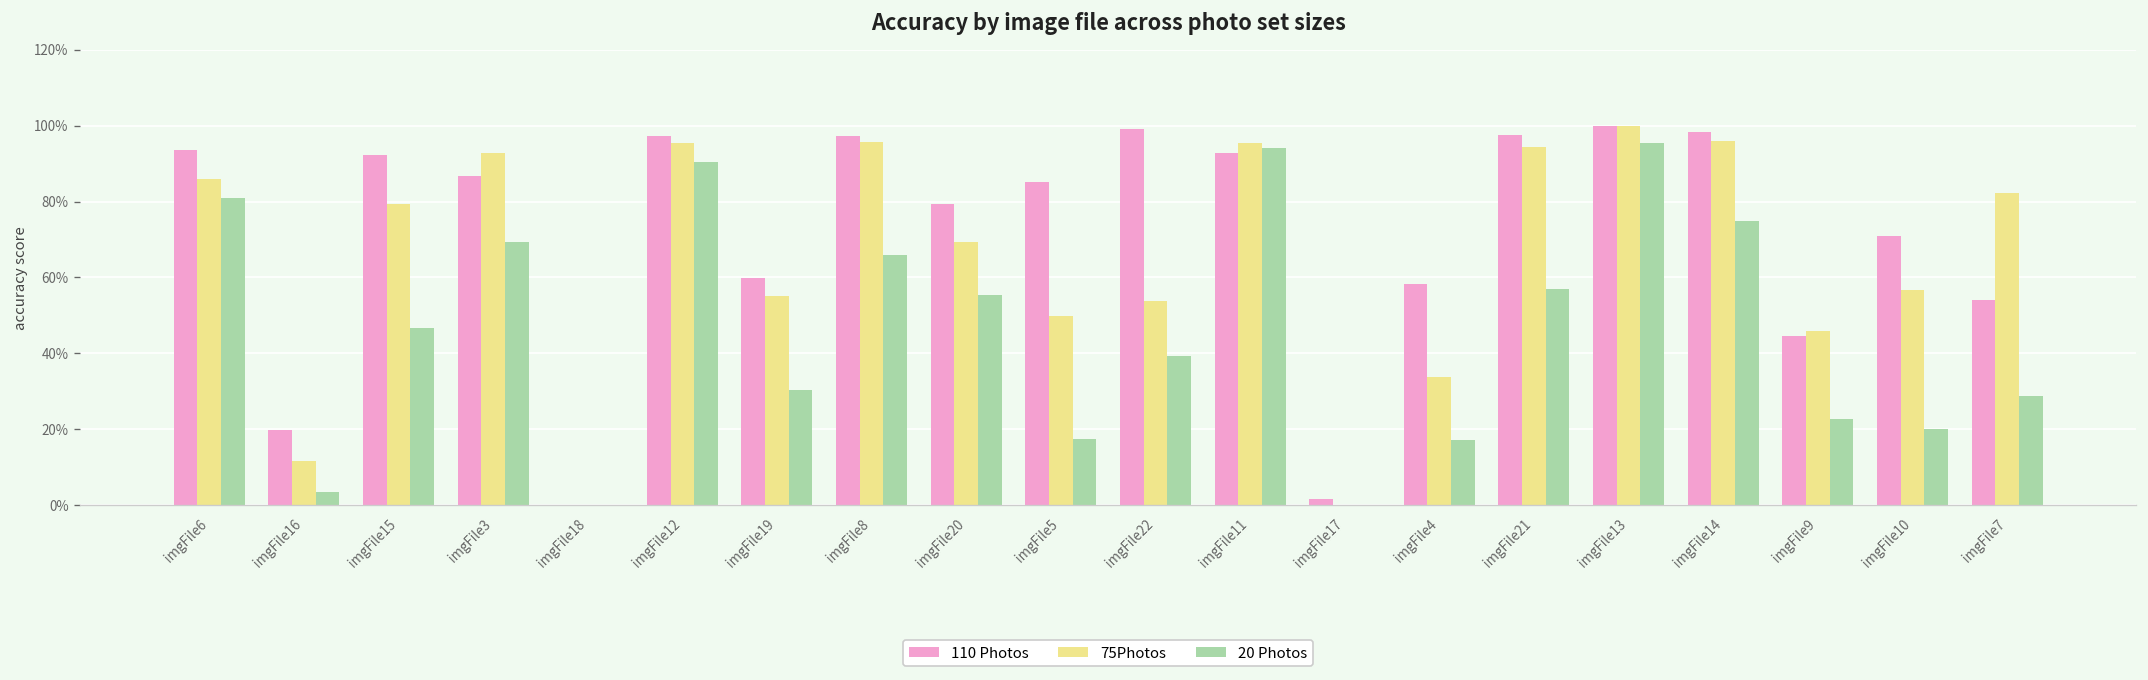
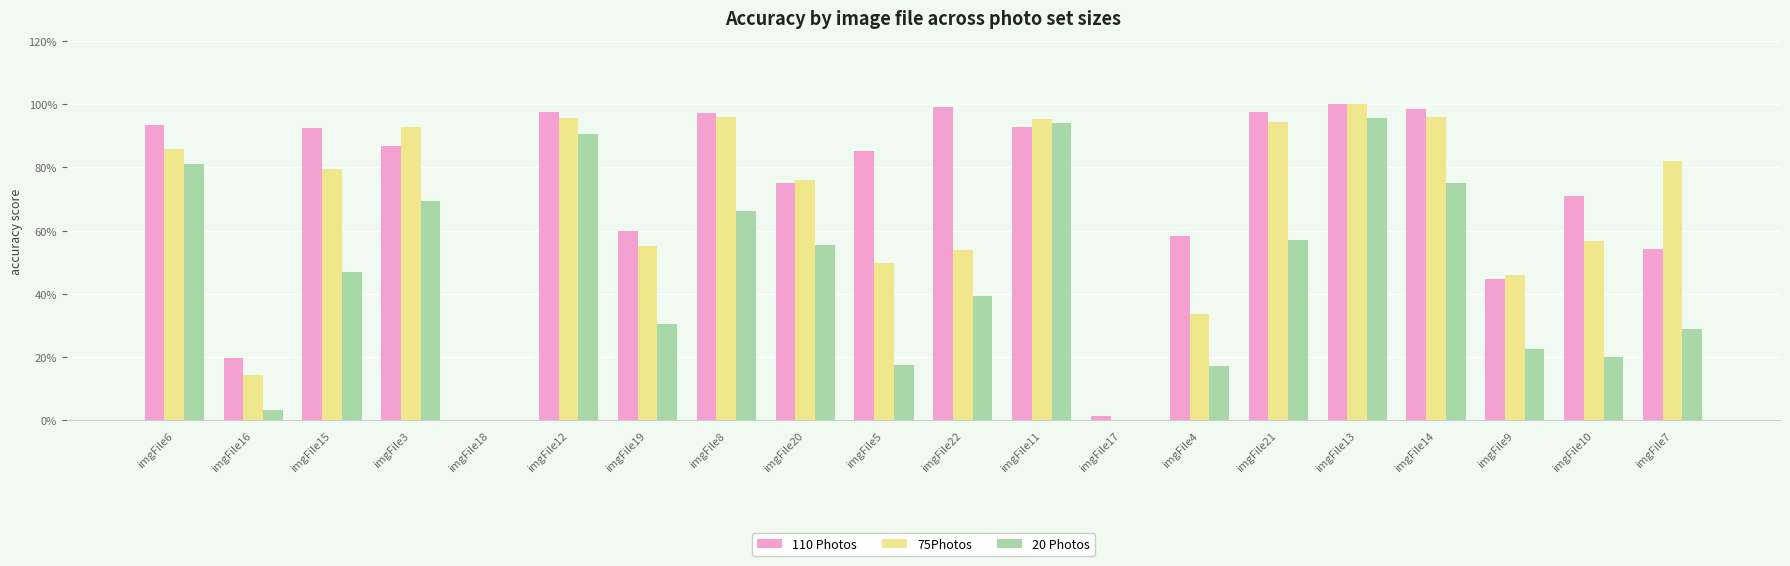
75Photos, imgFile16: 12% -> 14%
110 Photos, imgFile20: 79% -> 75%
75Photos, imgFile20: 69% -> 76%
